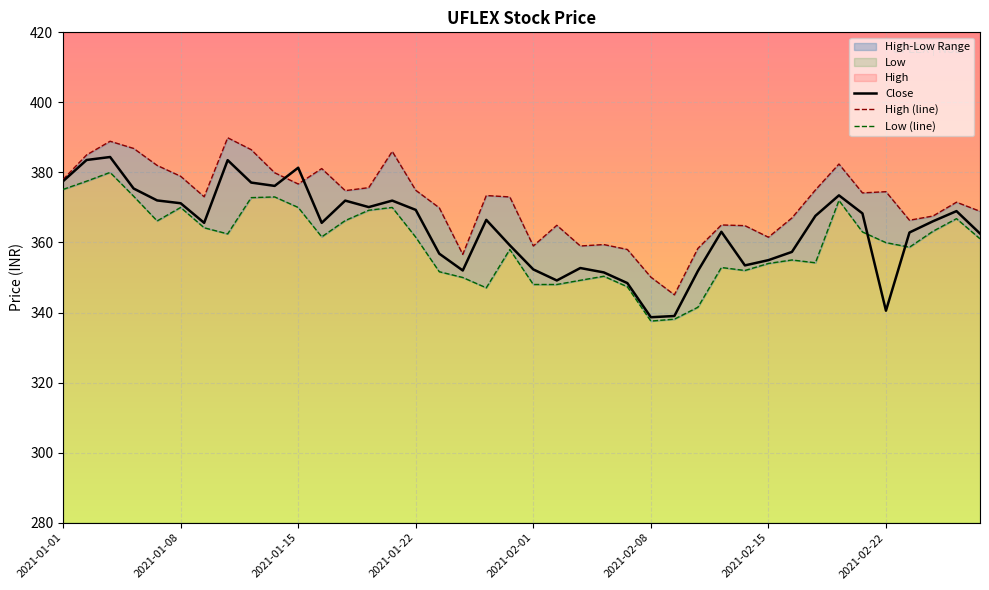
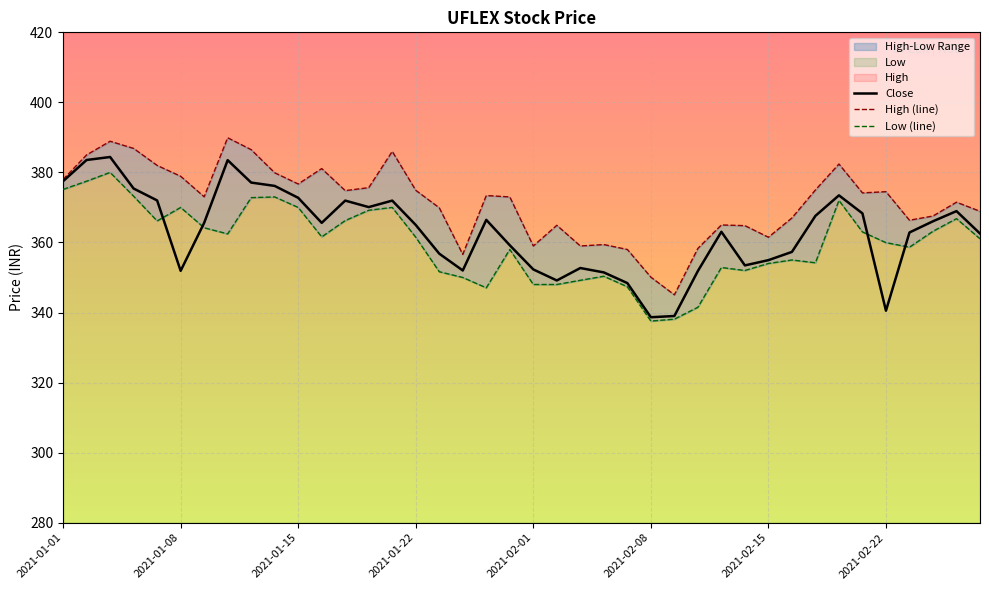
Close, 2021-01-08: 371 -> 352
Close, 2021-01-15: 381 -> 373
Close, 2021-01-22: 369 -> 365
